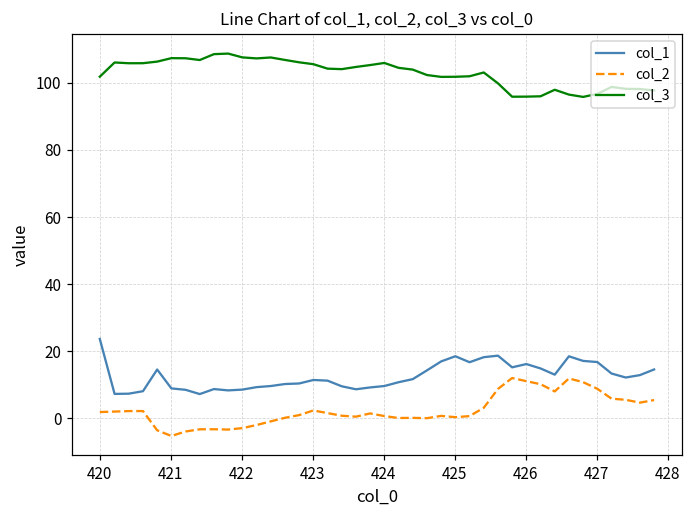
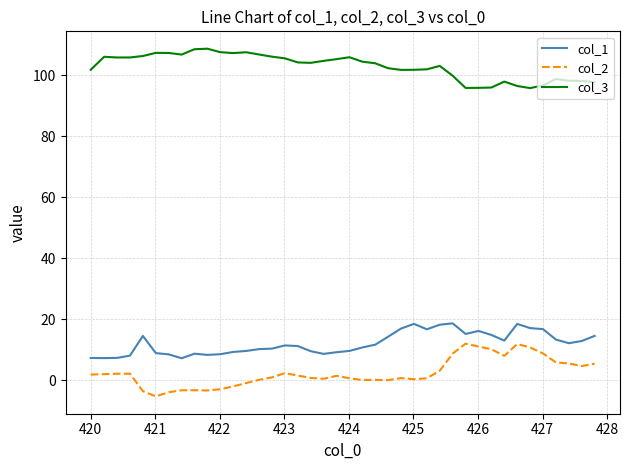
col_1, 420: 24 -> 7
